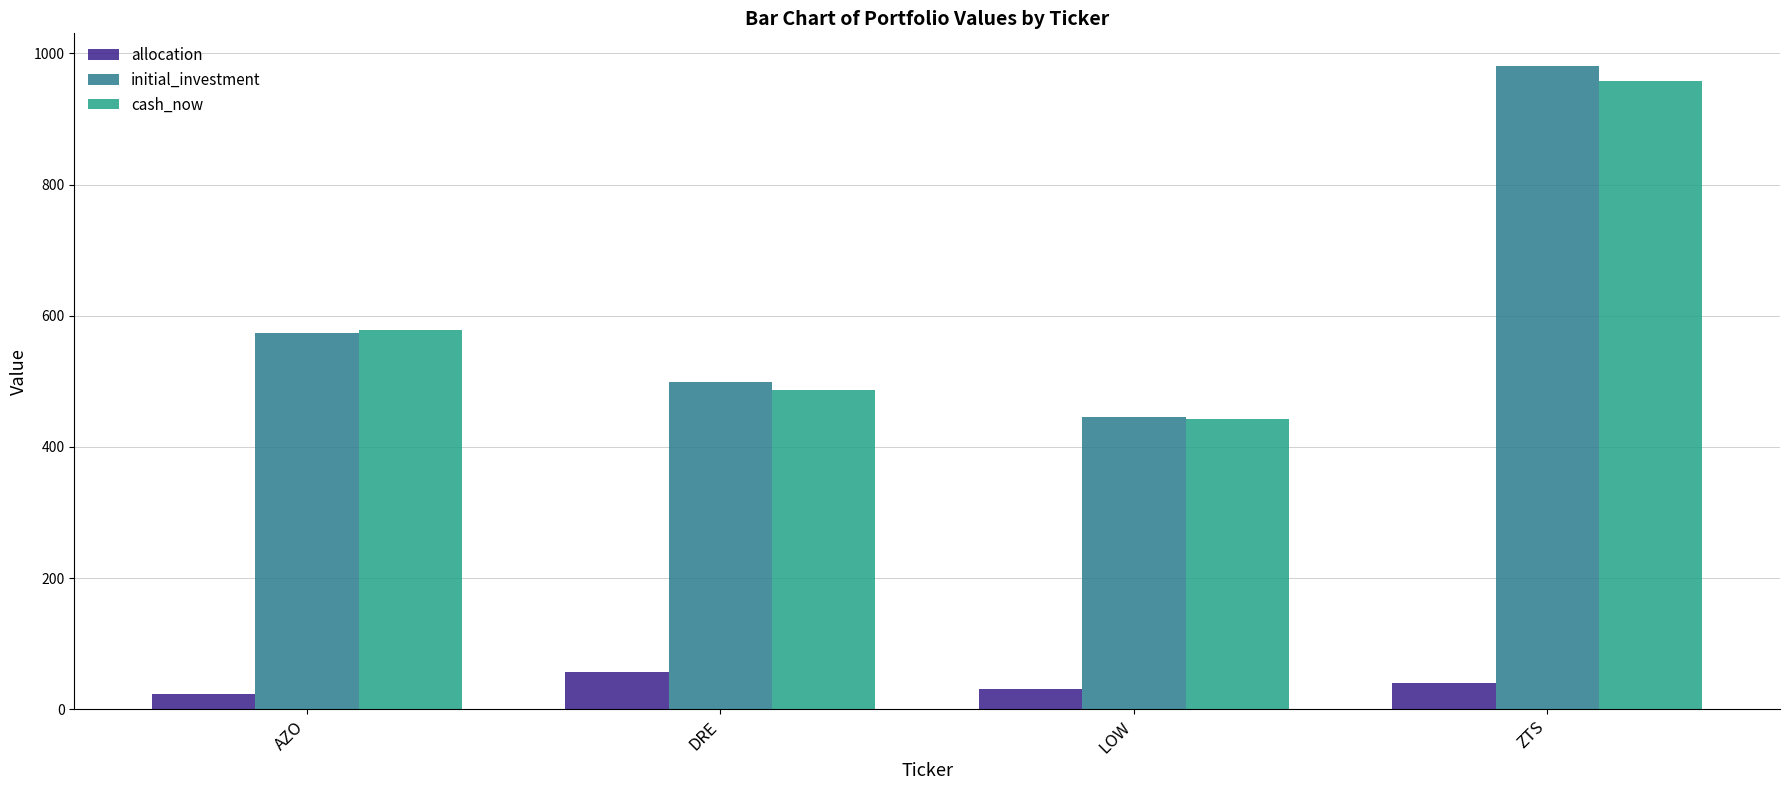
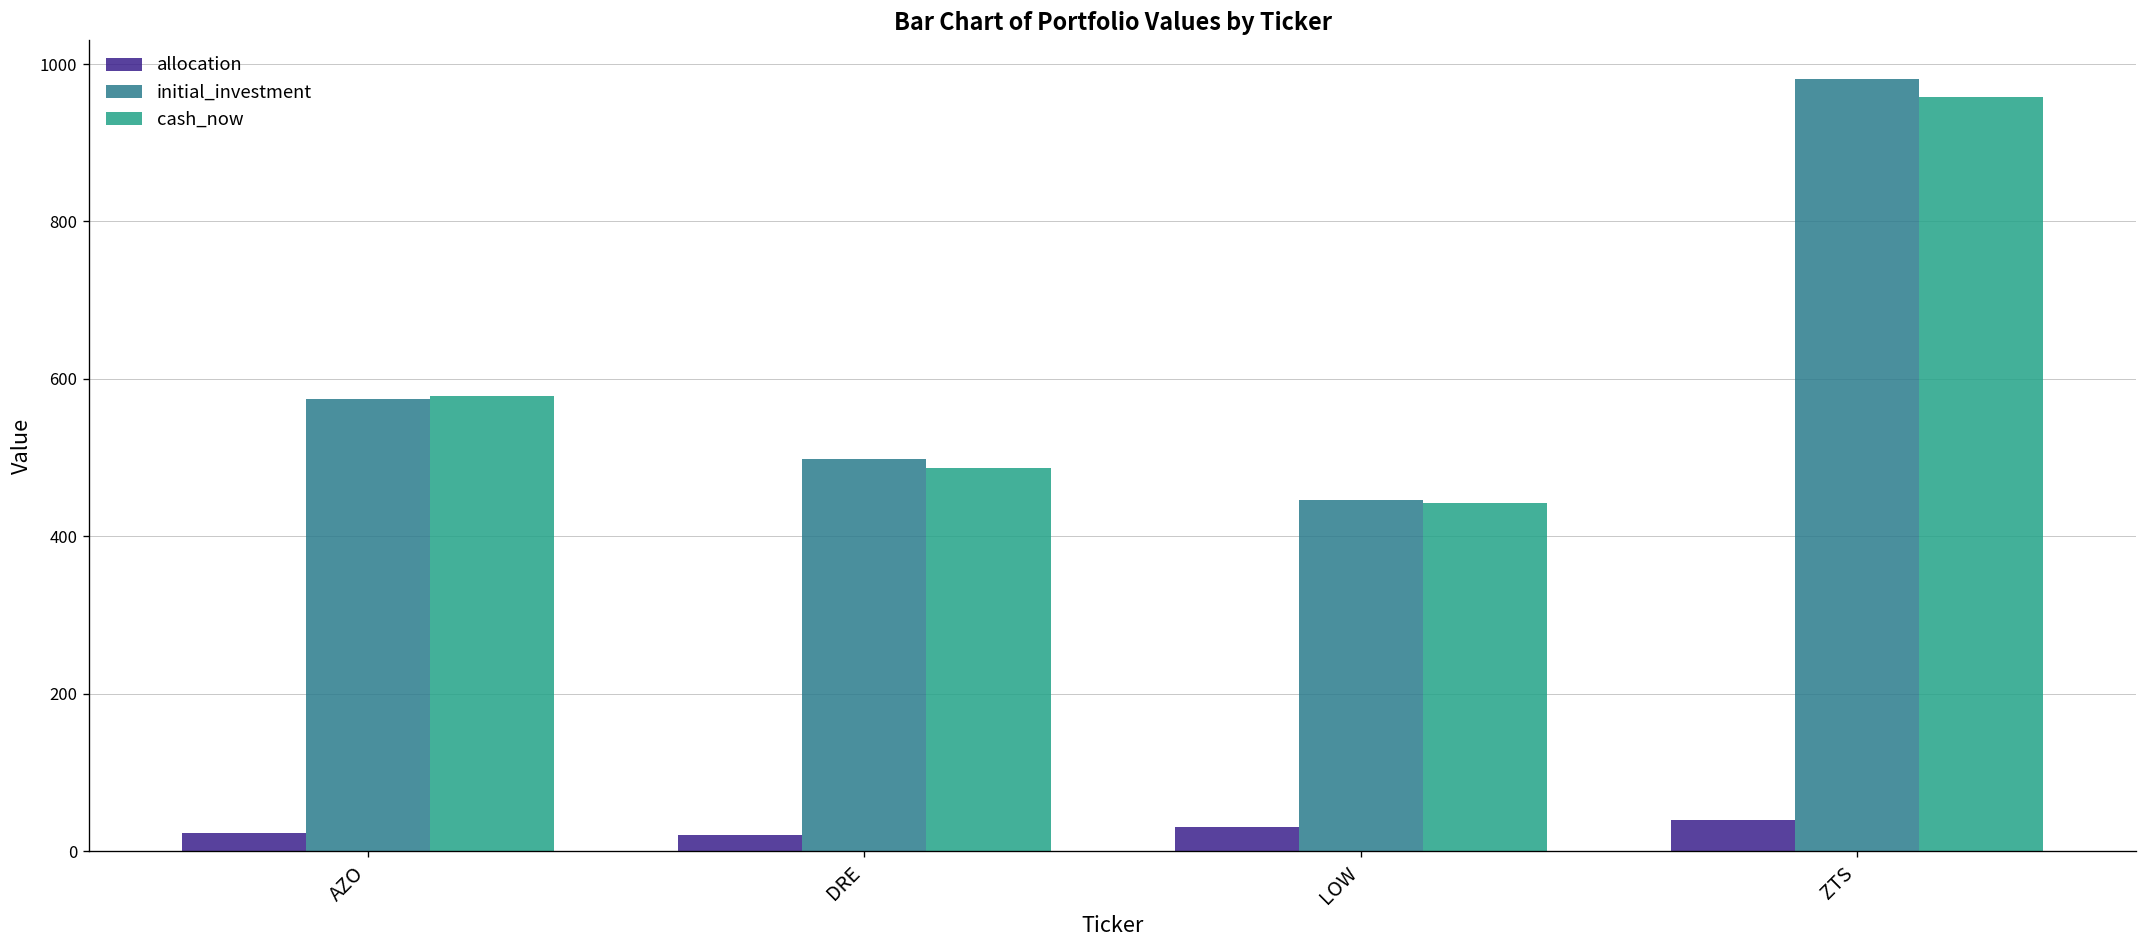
allocation, DRE: 60 -> 20
